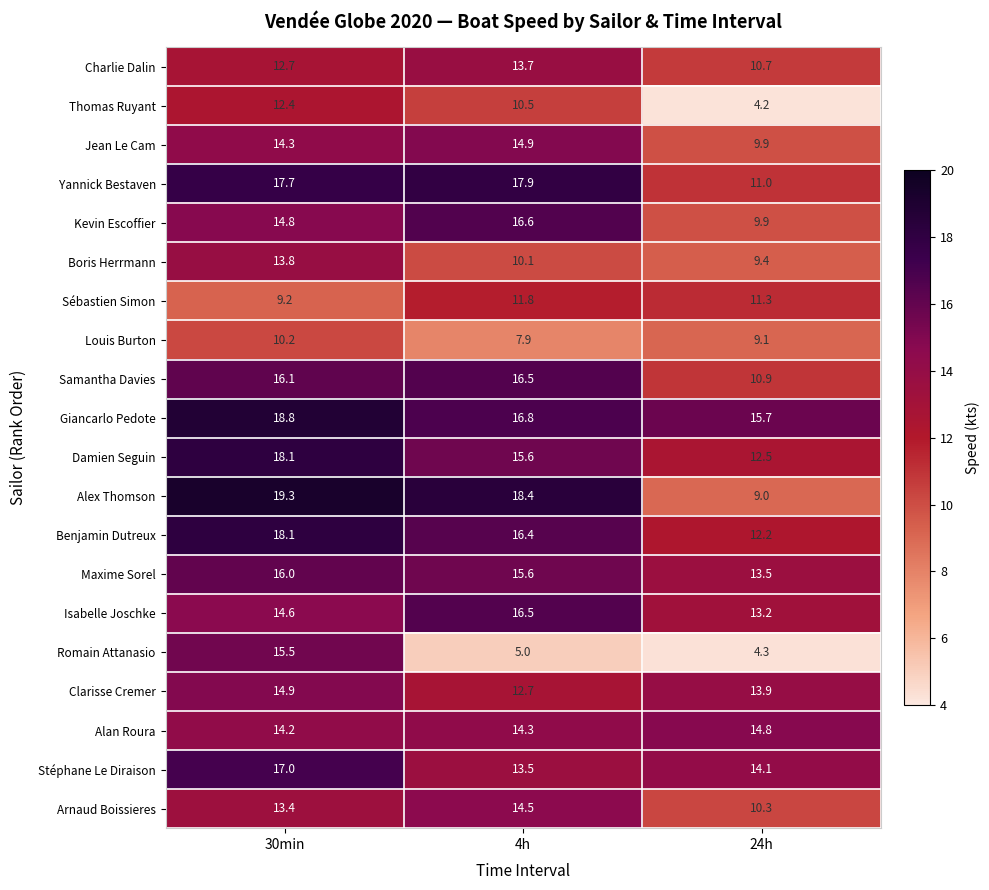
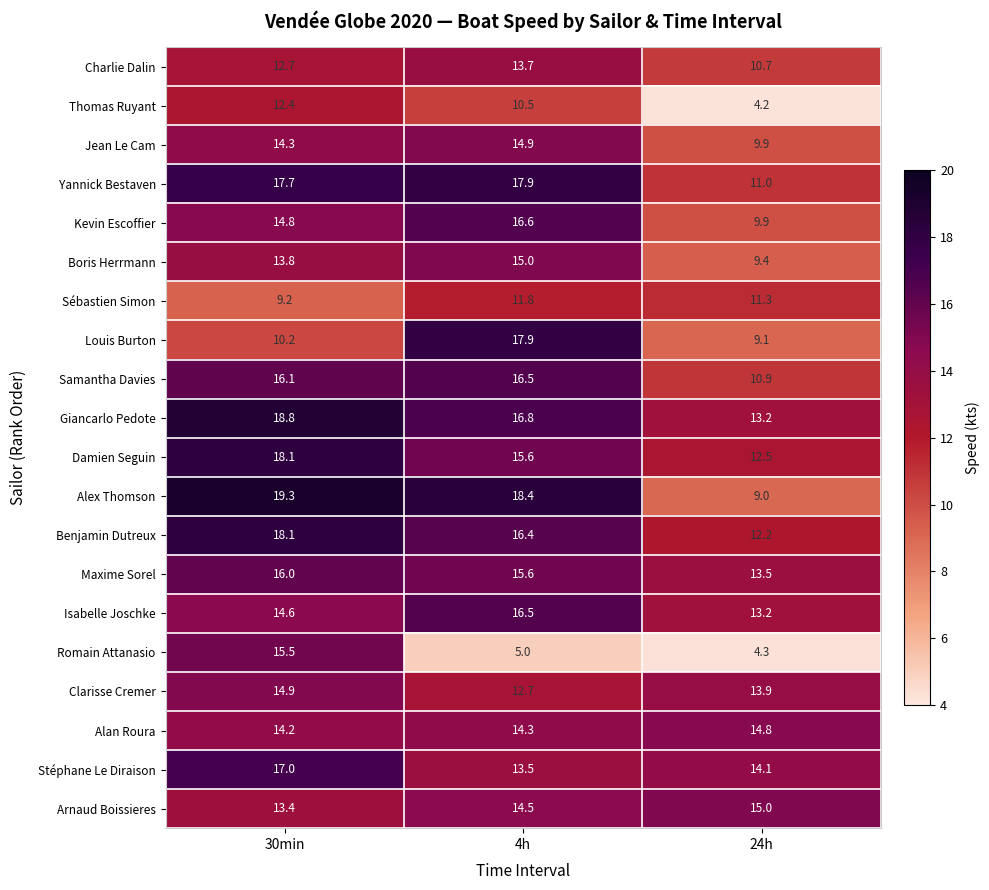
Boris Herrmann, 4h: 10.1 -> 15.0
Louis Burton, 4h: 7.9 -> 17.9
Giancarlo Pedote, 24h: 15.7 -> 13.2
Arnaud Boissieres, 24h: 10.3 -> 15.0
